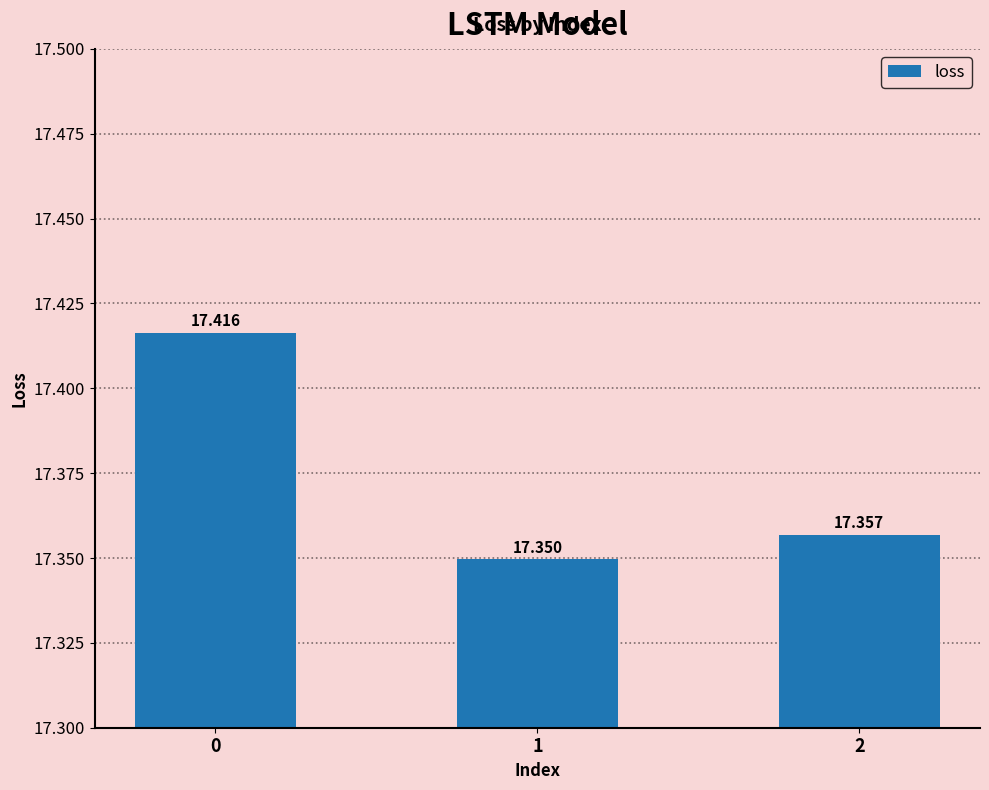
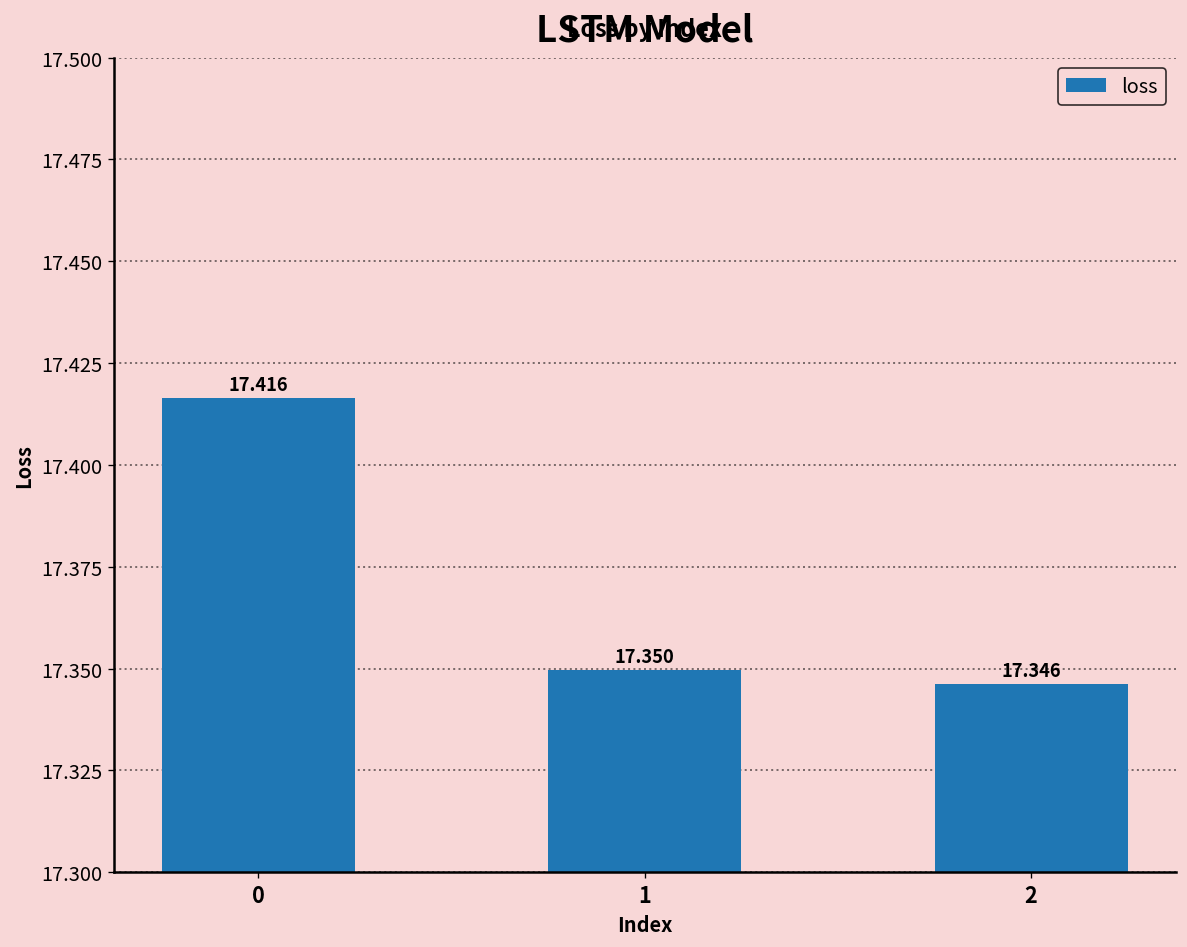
2: 17.357 -> 17.346
